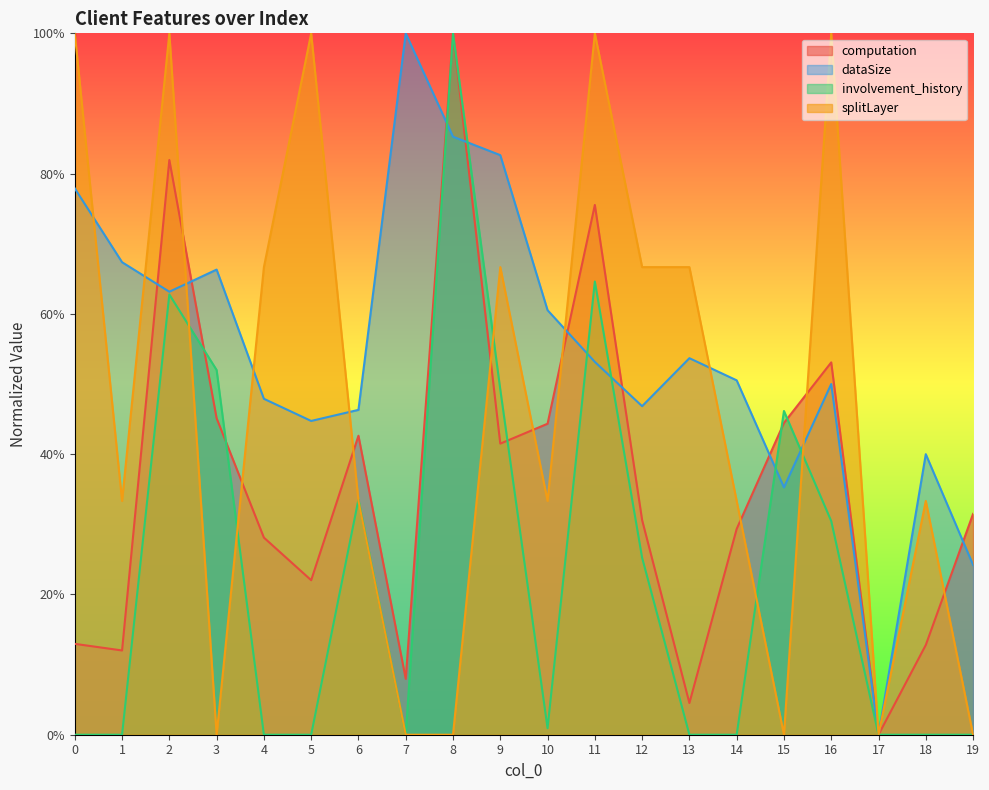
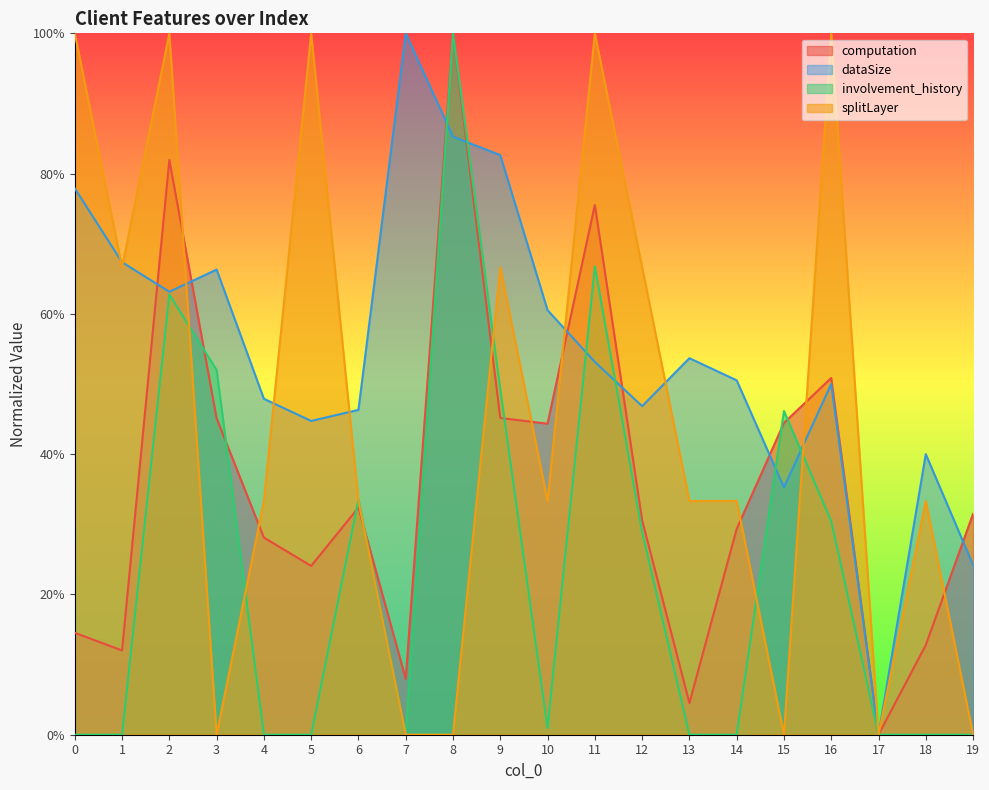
computation, 0: 13% -> 15%
splitLayer, 1: 33% -> 67%
splitLayer, 4: 67% -> 33%
computation, 5: 22% -> 24%
computation, 6: 43% -> 32%
computation, 9: 42% -> 45%
involvement_history, 11: 65% -> 67%
involvement_history, 12: 25% -> 29%
splitLayer, 13: 67% -> 33%
computation, 16: 53% -> 51%
